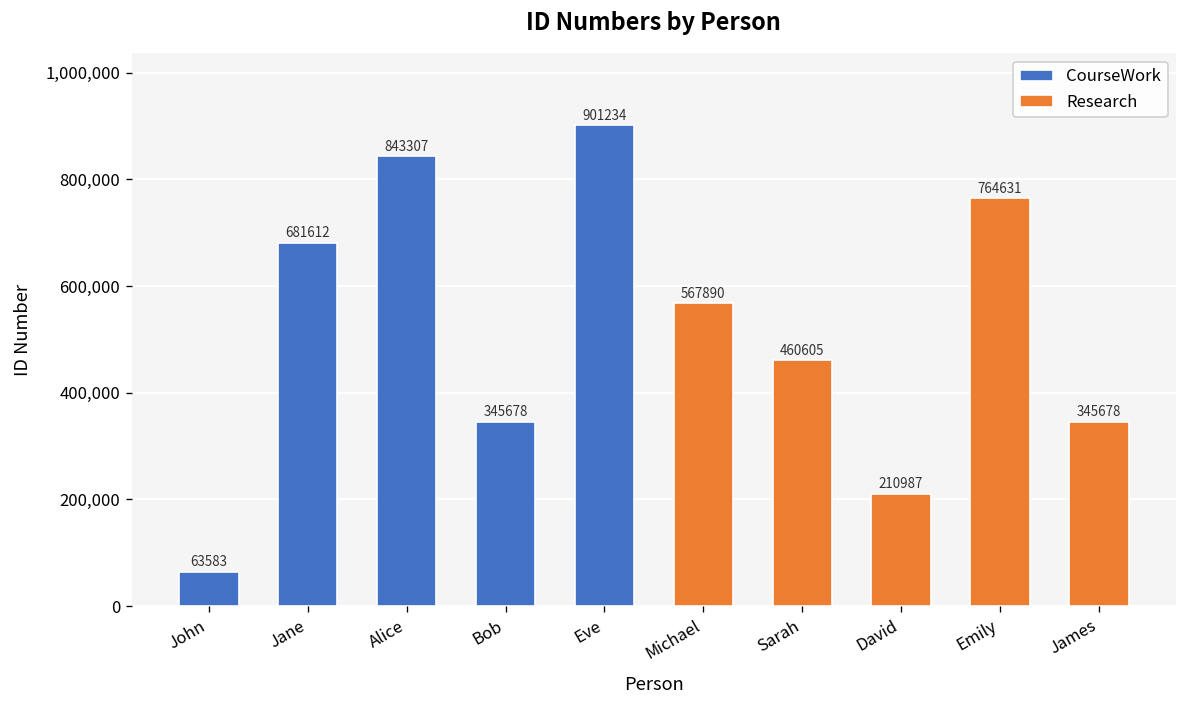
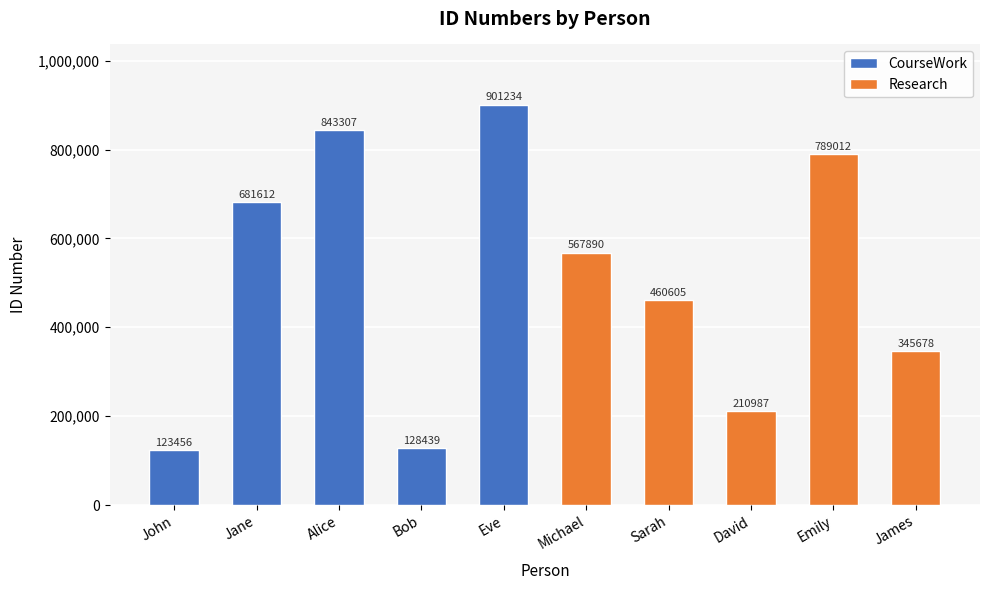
John: 63583 -> 123456
Bob: 345678 -> 128439
Emily: 764631 -> 789012
